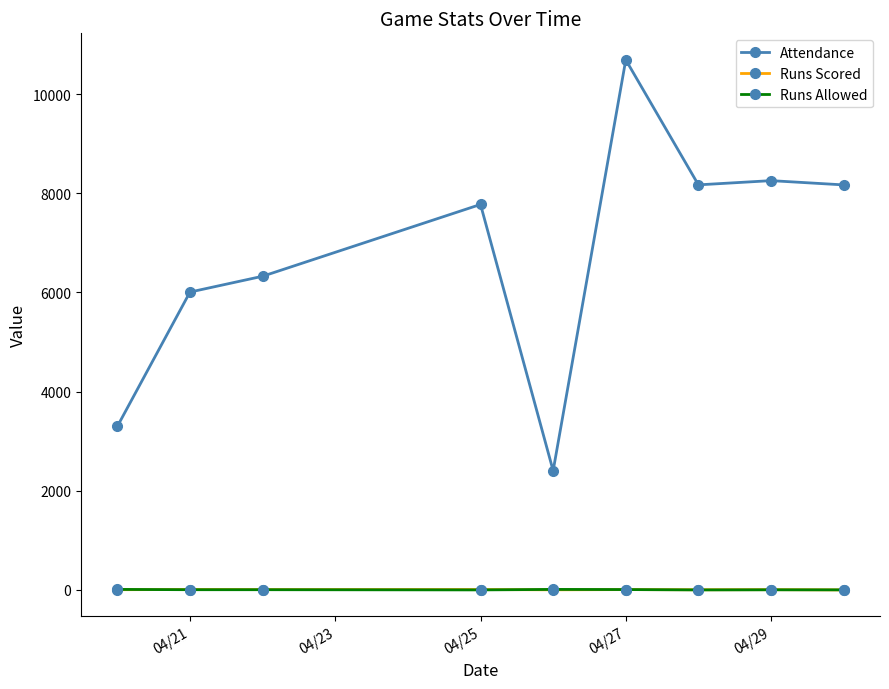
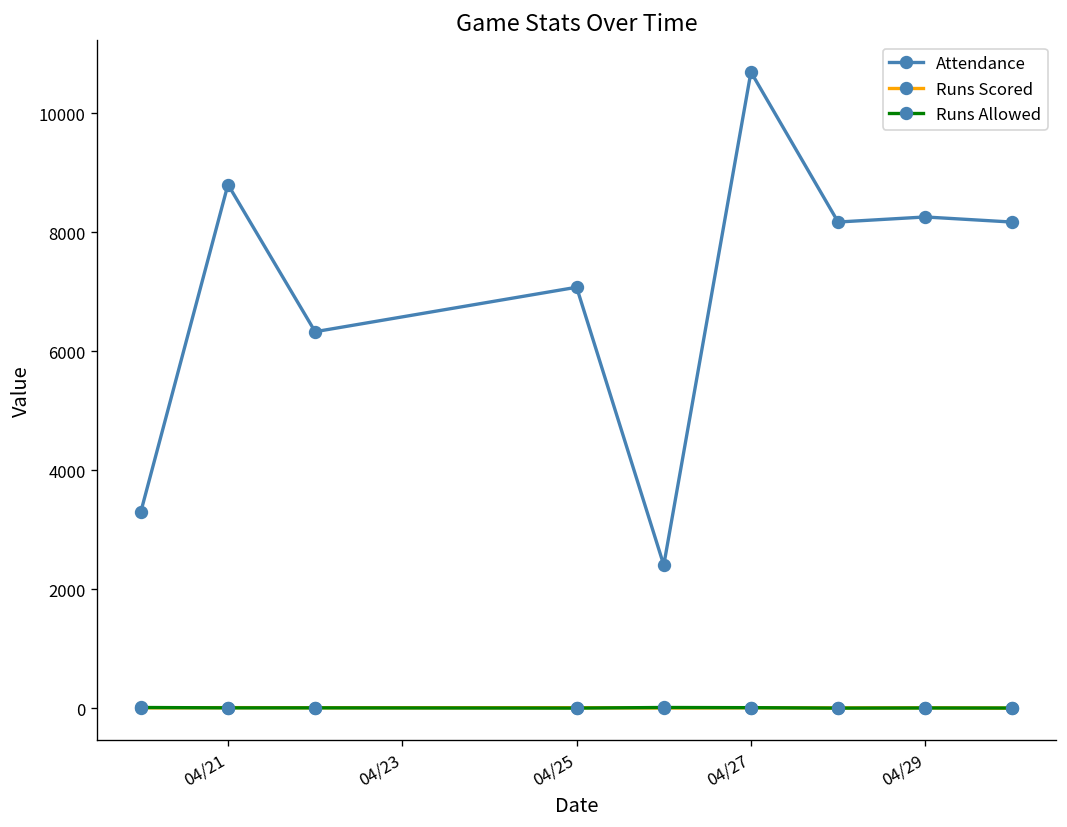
Attendance, 04/21: 6000 -> 8800
Attendance, 04/25: 7800 -> 7100
